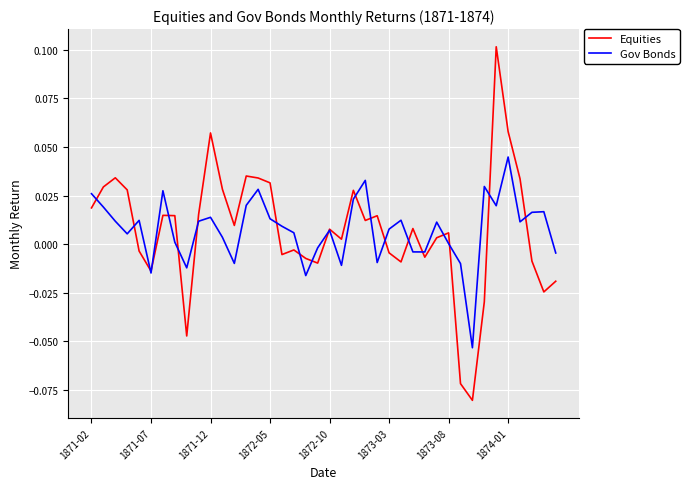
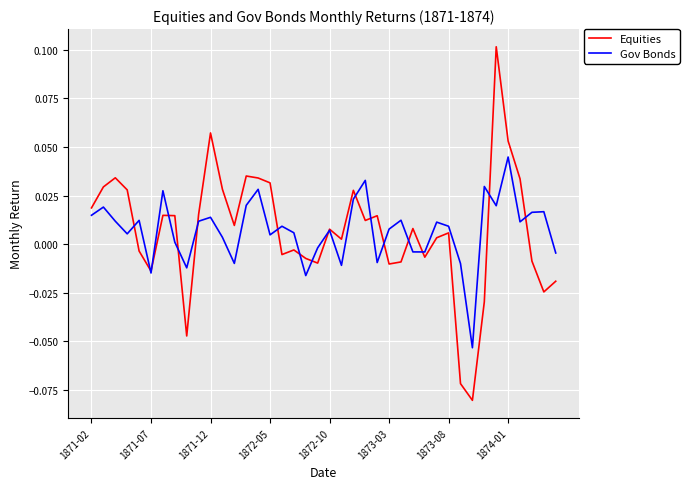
Gov Bonds, 1871-02: 0.026 -> 0.015
Gov Bonds, 1872-05: 0.013 -> 0.005
Equities, 1873-03: -0.004 -> -0.010
Gov Bonds, 1873-08: 0.000 -> 0.009
Equities, 1874-01: 0.058 -> 0.053
